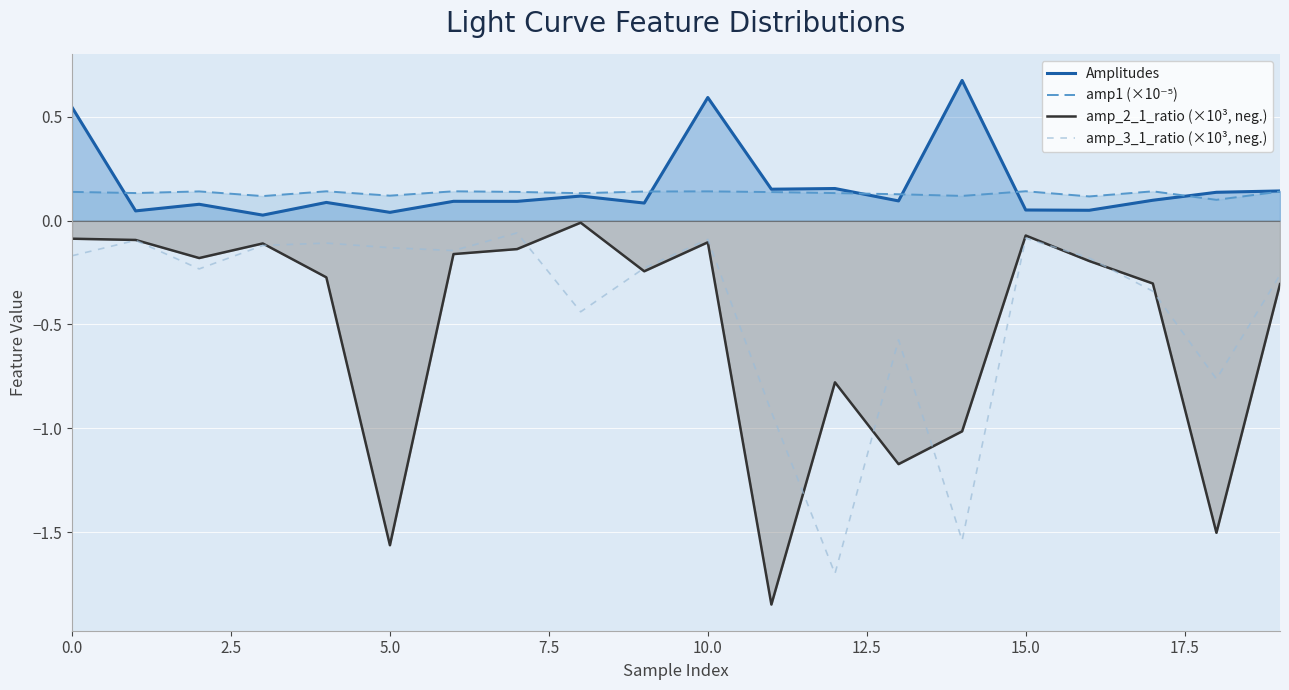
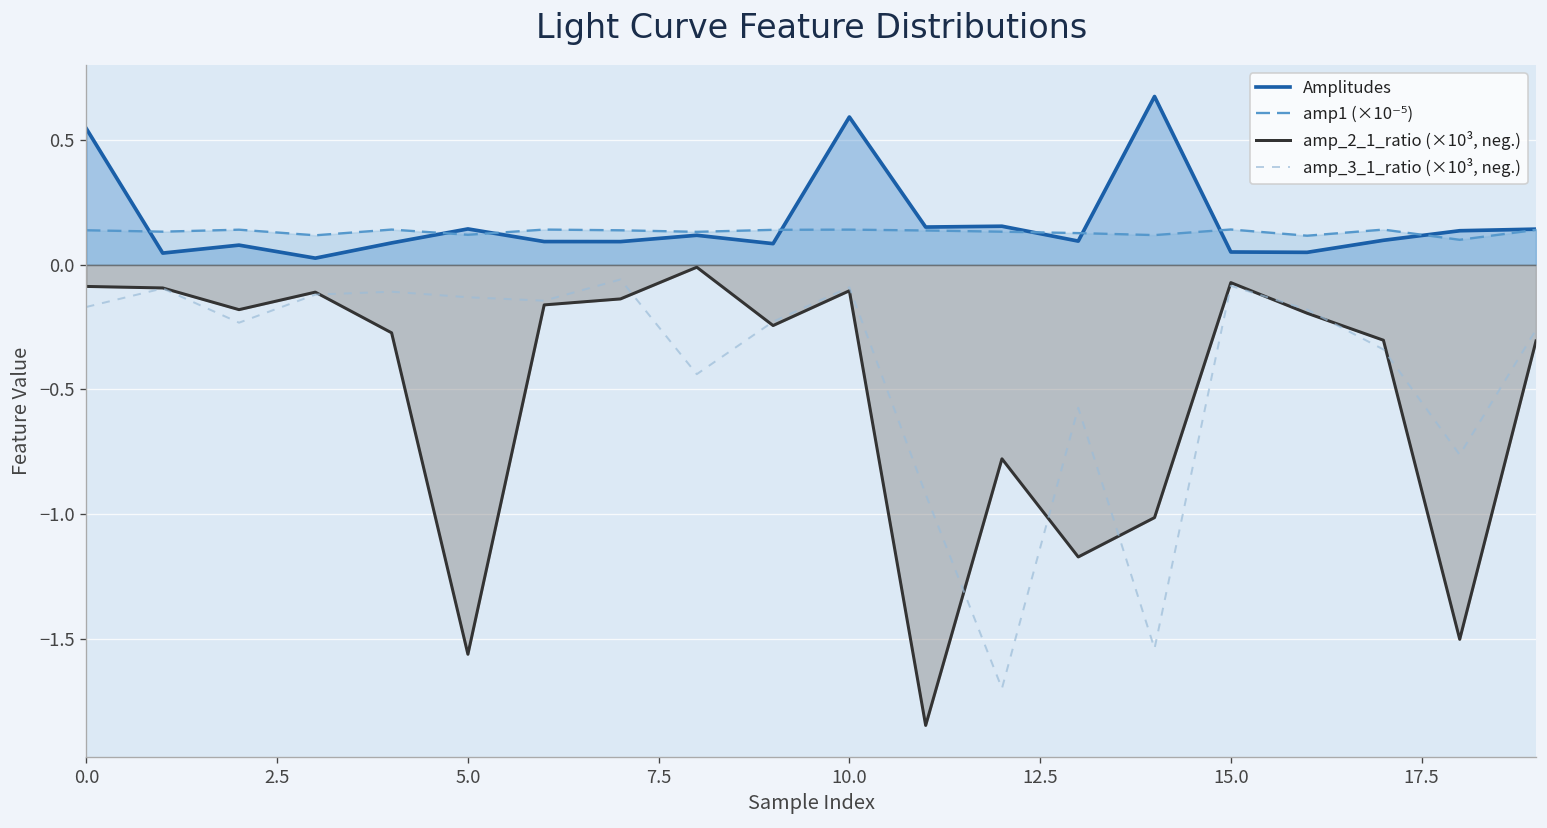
Amplitudes, 5.0: 0.04 -> 0.14
